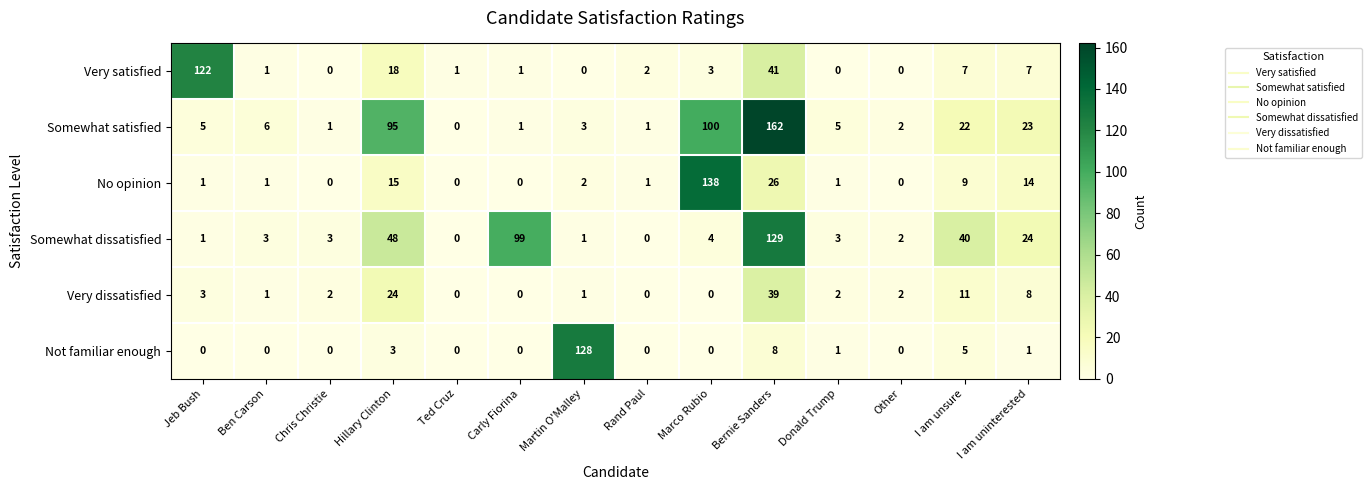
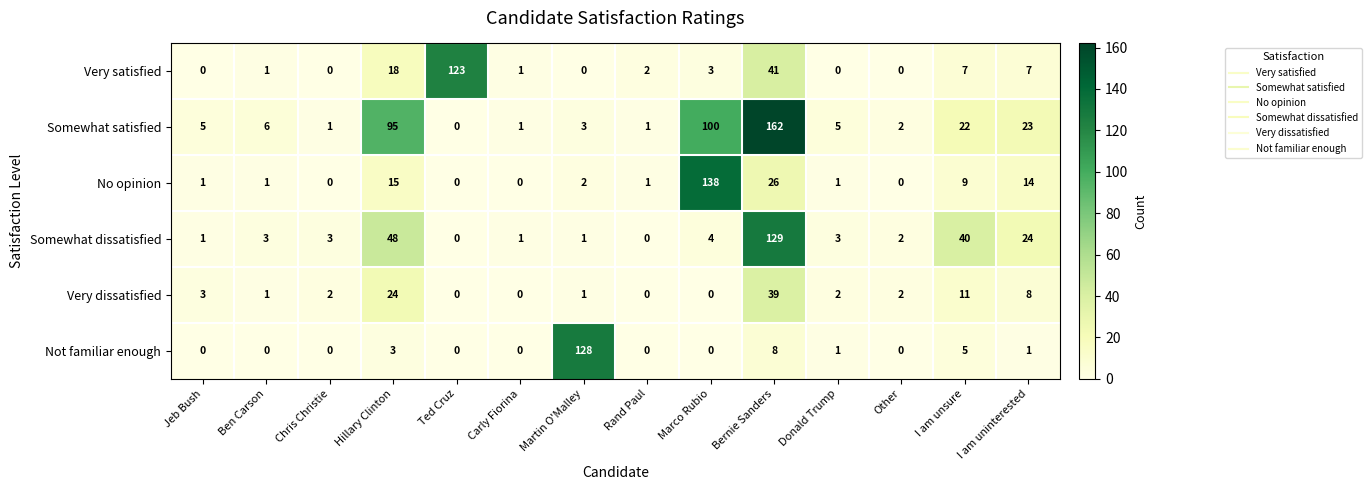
Very satisfied, Jeb Bush: 122 -> 0
Very satisfied, Ted Cruz: 1 -> 123
Somewhat dissatisfied, Carly Fiorina: 99 -> 1
